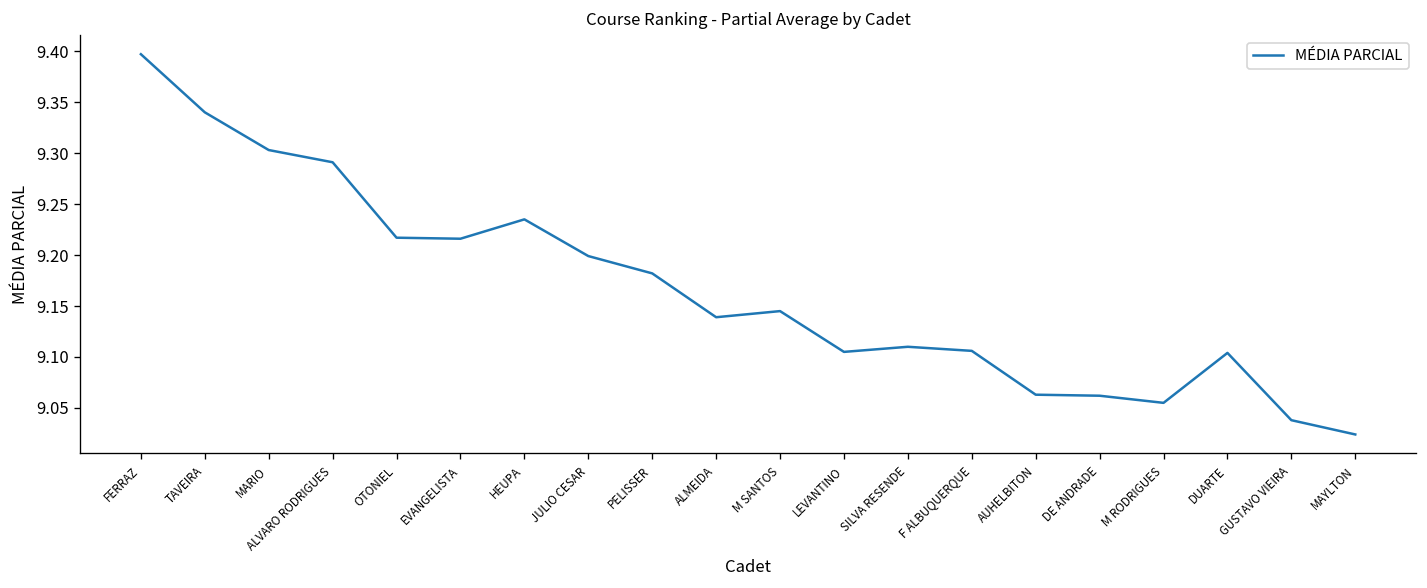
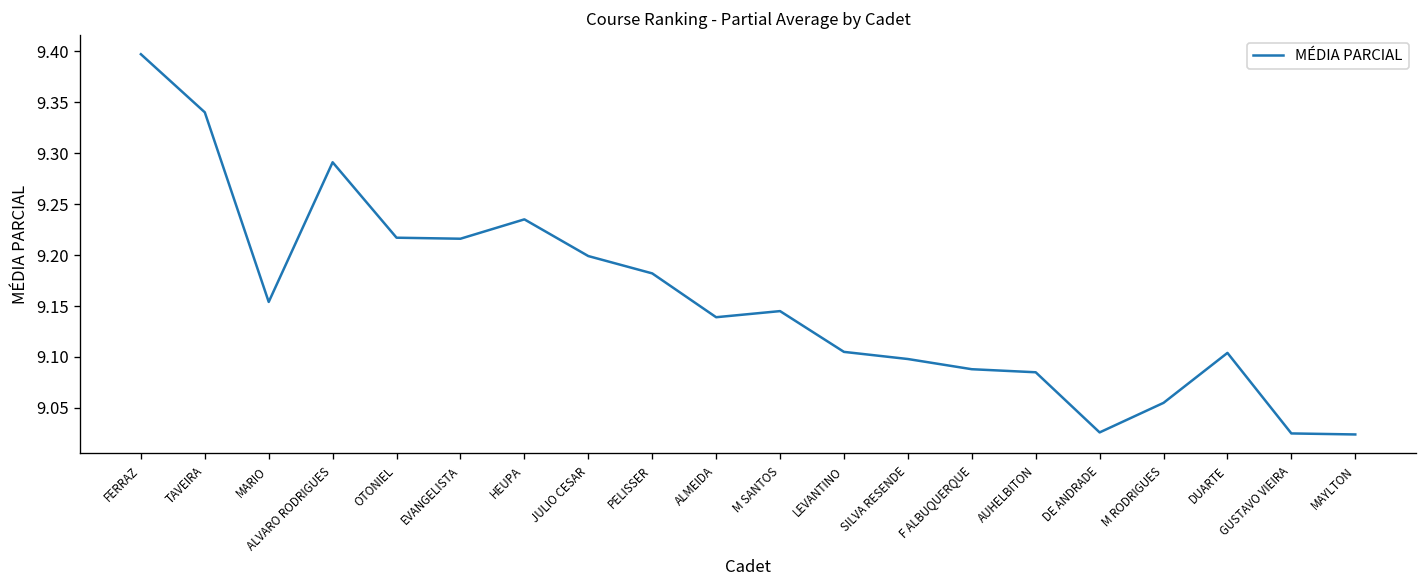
MARIO: 9.30 -> 9.15
SILVA RESENDE: 9.11 -> 9.10
F ALBUQUERQUE: 9.11 -> 9.09
AUHELBITON: 9.06 -> 9.09
DE ANDRADE: 9.06 -> 9.03
GUSTAVO VIEIRA: 9.04 -> 9.03
